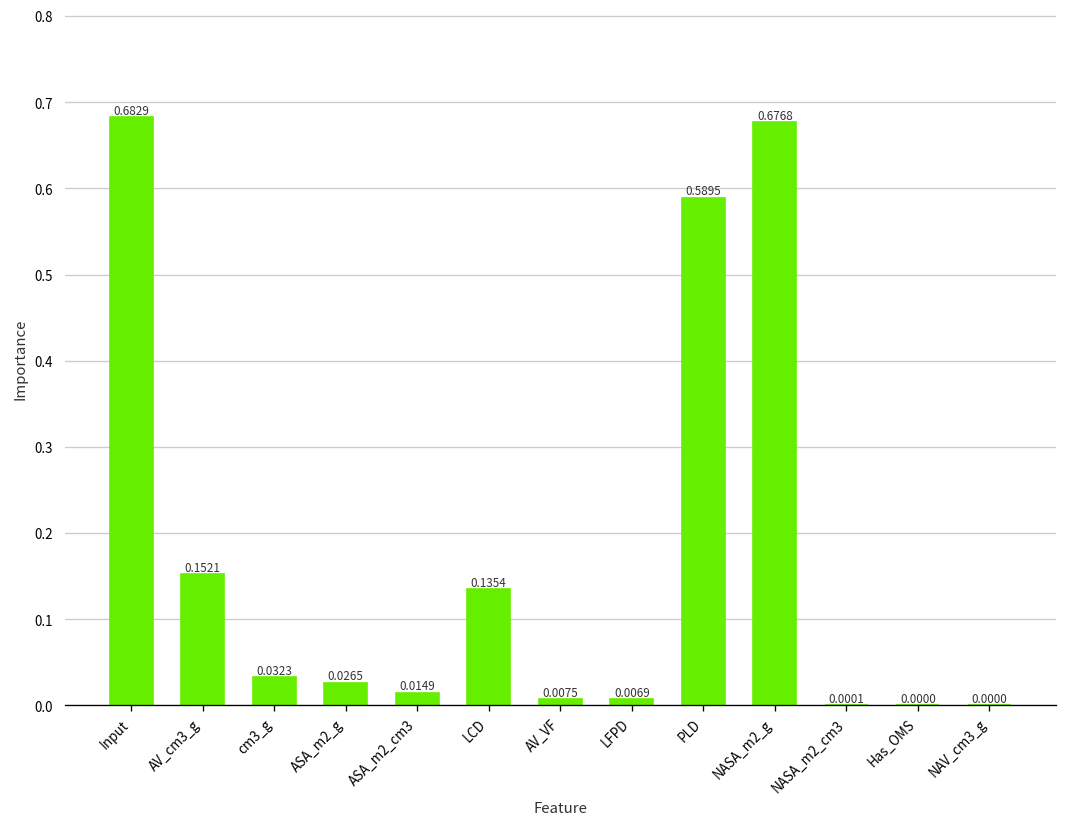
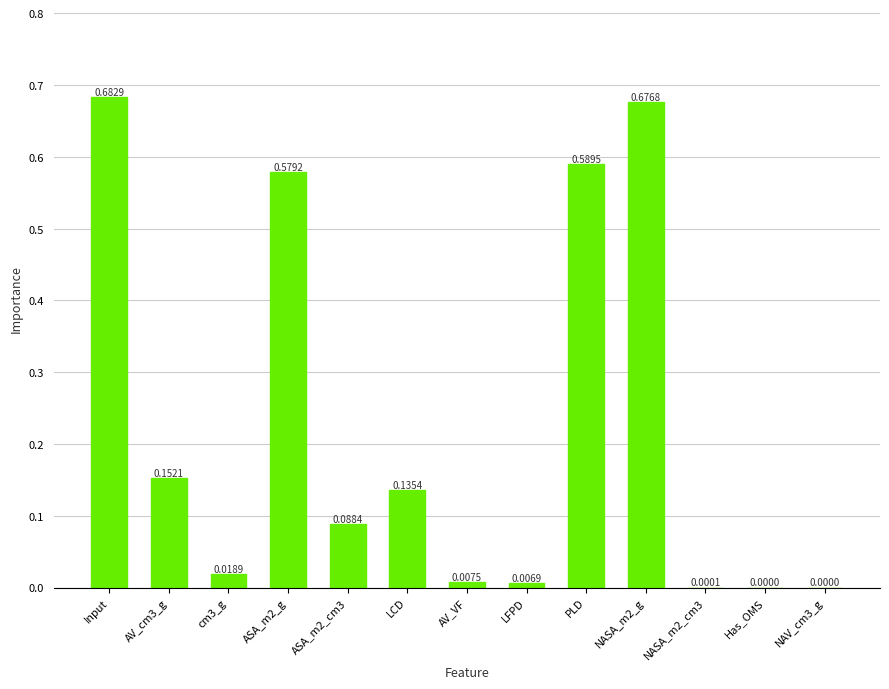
cm3_g: 0.0323 -> 0.0189
ASA_m2_g: 0.0265 -> 0.5792
ASA_m2_cm3: 0.0149 -> 0.0884
